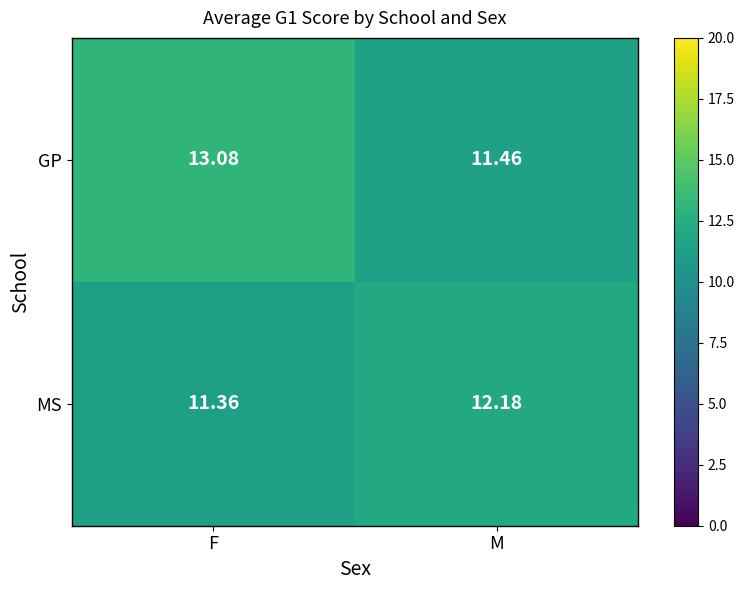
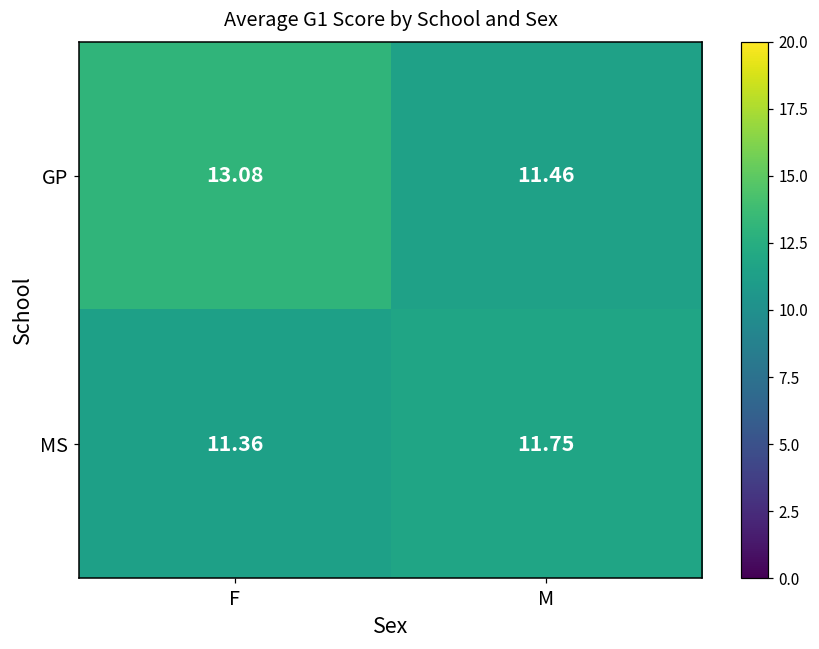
MS, M: 12.18 -> 11.75
